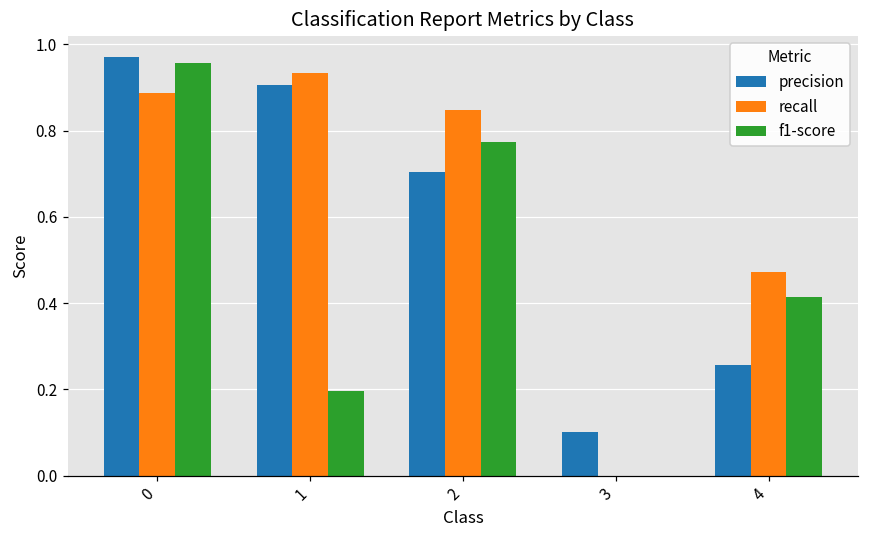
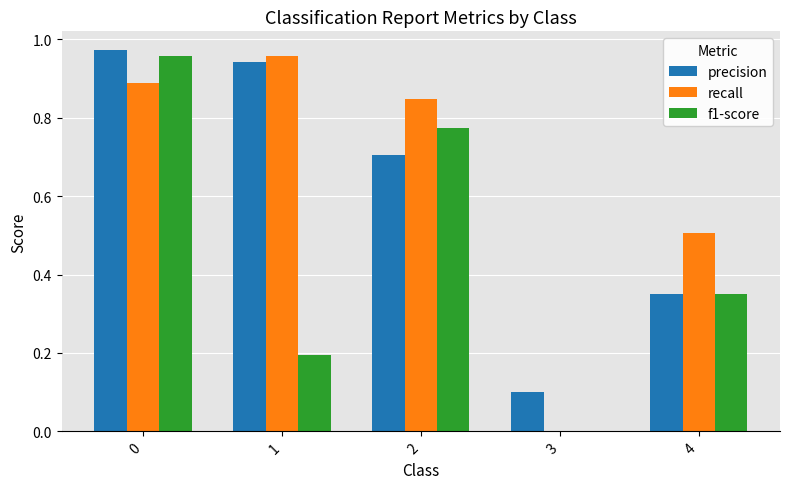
precision, 1: 0.91 -> 0.94
recall, 1: 0.93 -> 0.96
precision, 4: 0.26 -> 0.35
recall, 4: 0.47 -> 0.51
f1-score, 4: 0.41 -> 0.35
